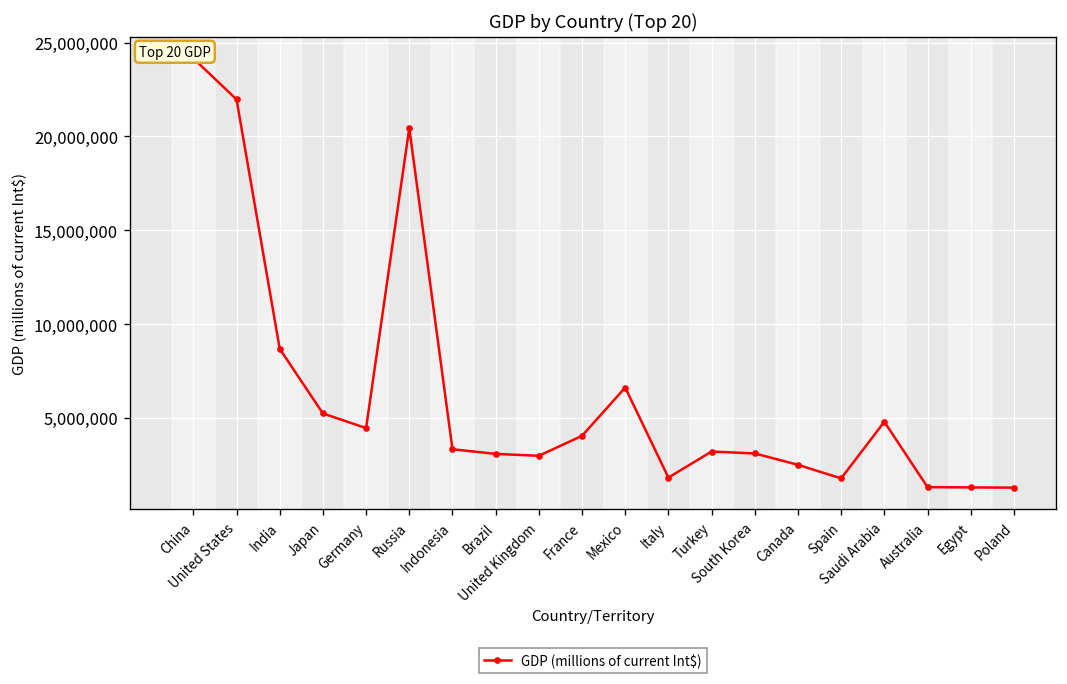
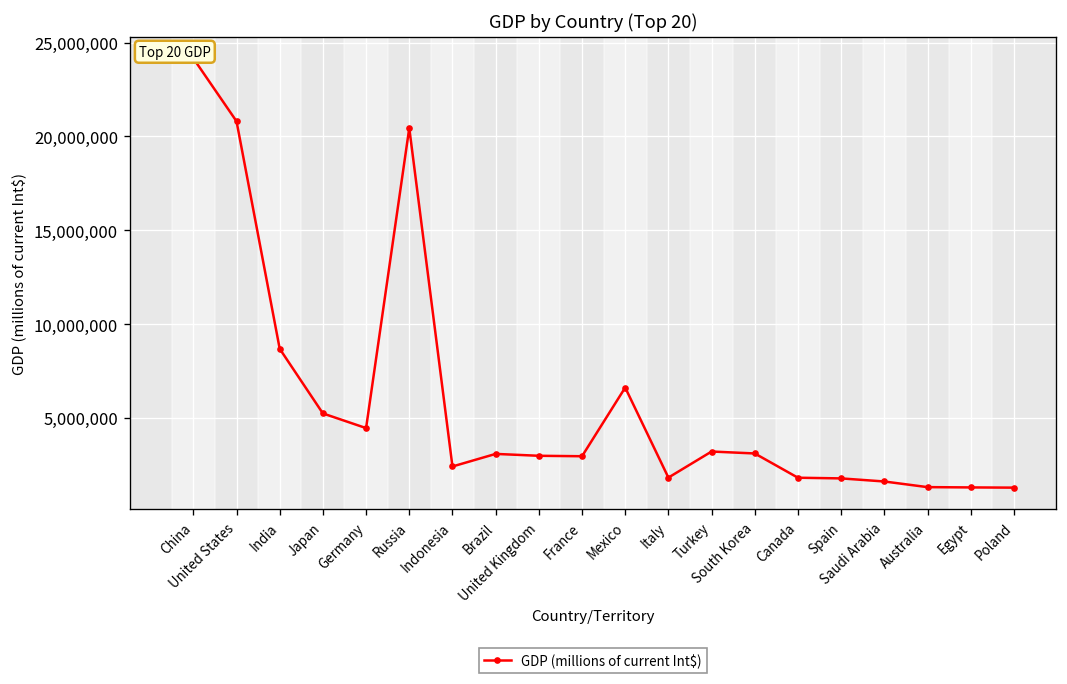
United States: 22,000,000 -> 20,800,000
Indonesia: 3,300,000 -> 2,400,000
France: 4,000,000 -> 3,000,000
Canada: 2,500,000 -> 1,800,000
Saudi Arabia: 4,800,000 -> 1,600,000
